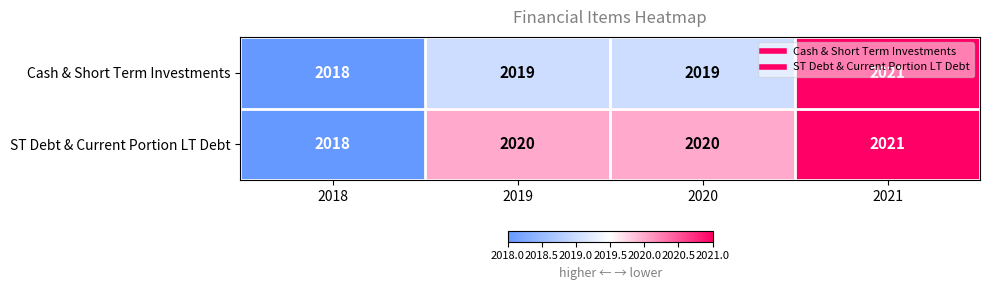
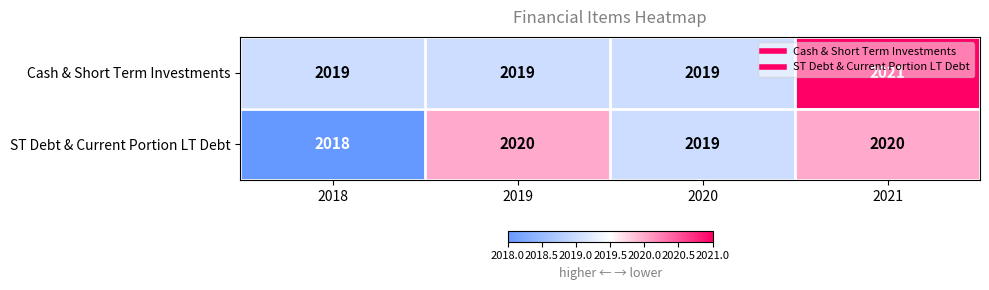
Cash & Short Term Investments, 2018: 2018 -> 2019
ST Debt & Current Portion LT Debt, 2020: 2020 -> 2019
ST Debt & Current Portion LT Debt, 2021: 2021 -> 2020
